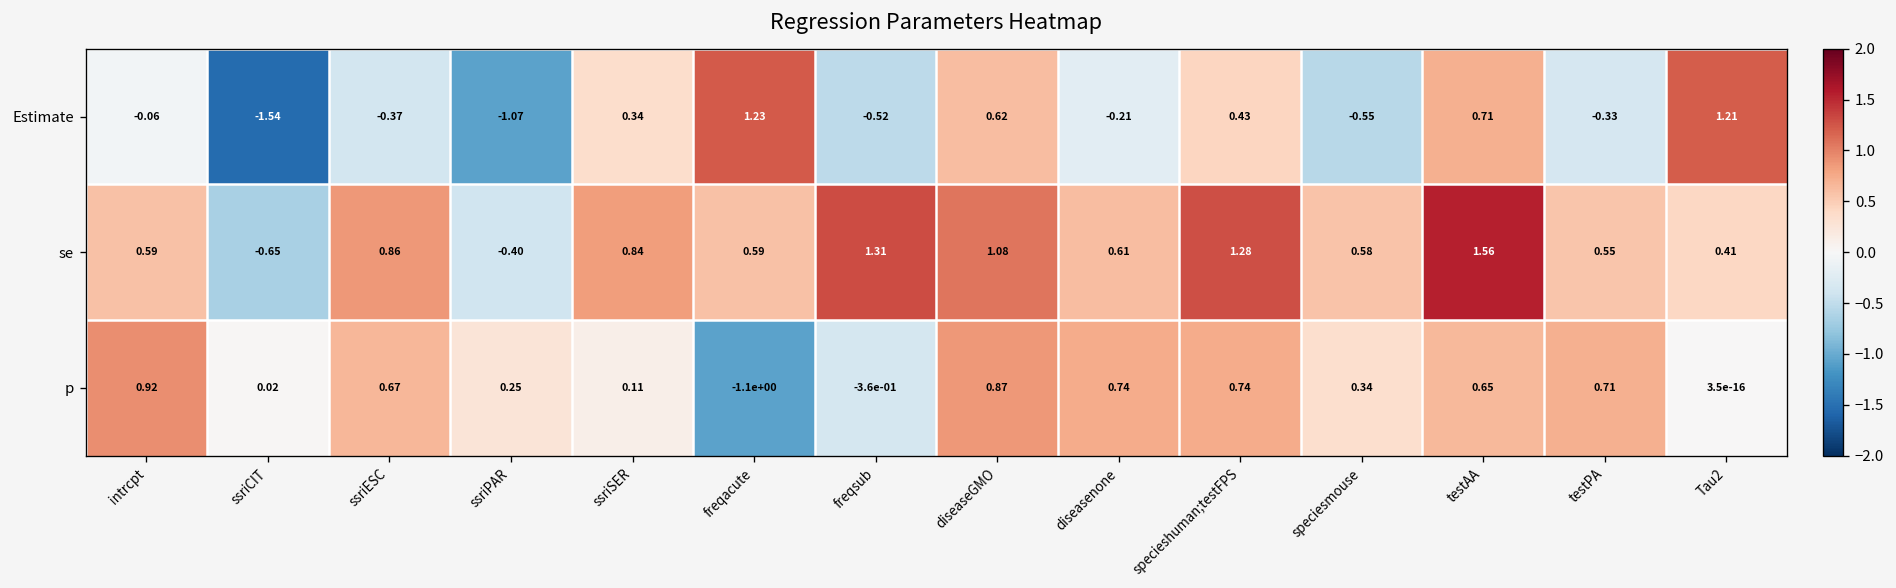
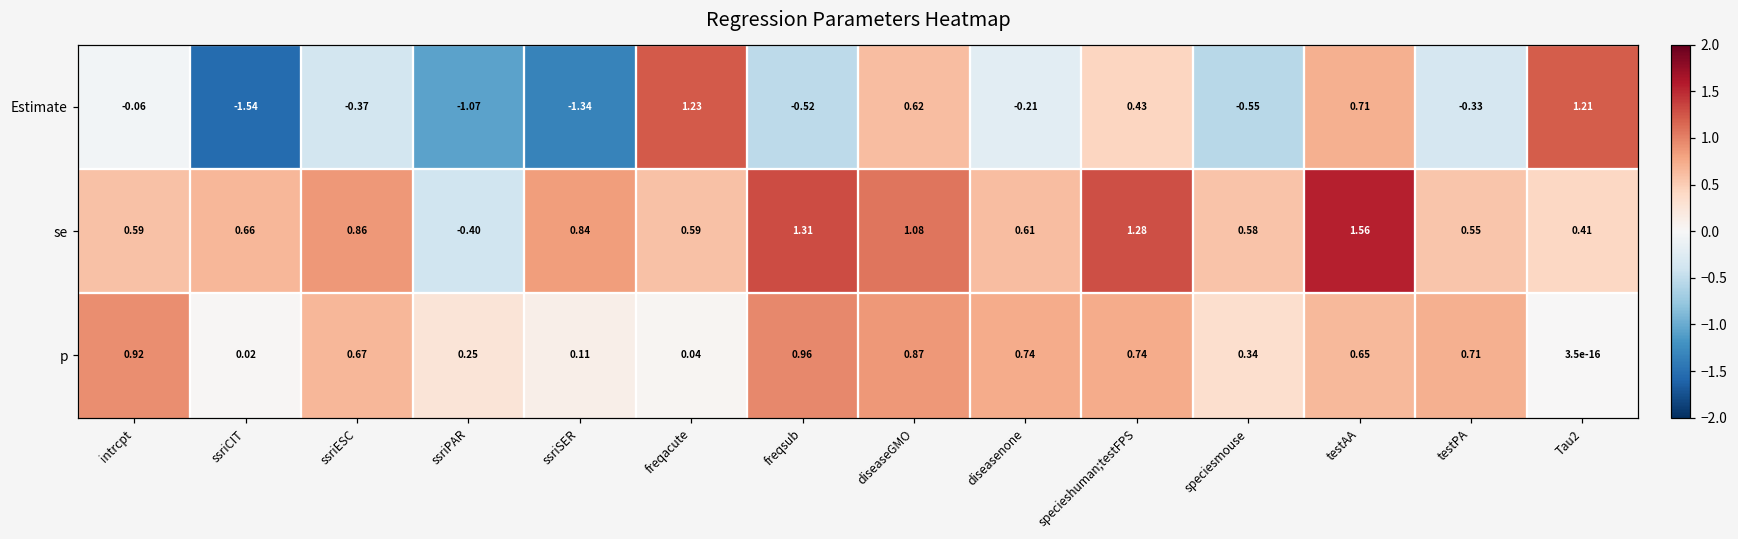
Estimate, ssriSER: 0.34 -> -1.34
se, ssriCIT: -0.65 -> 0.66
p, freqacute: -1.1e+00 -> 0.04
p, freqsub: -3.6e-01 -> 0.96
